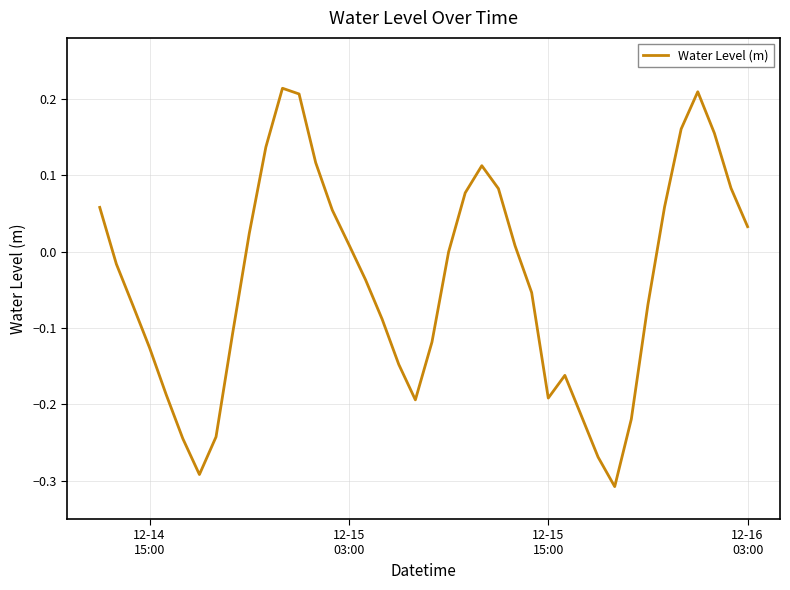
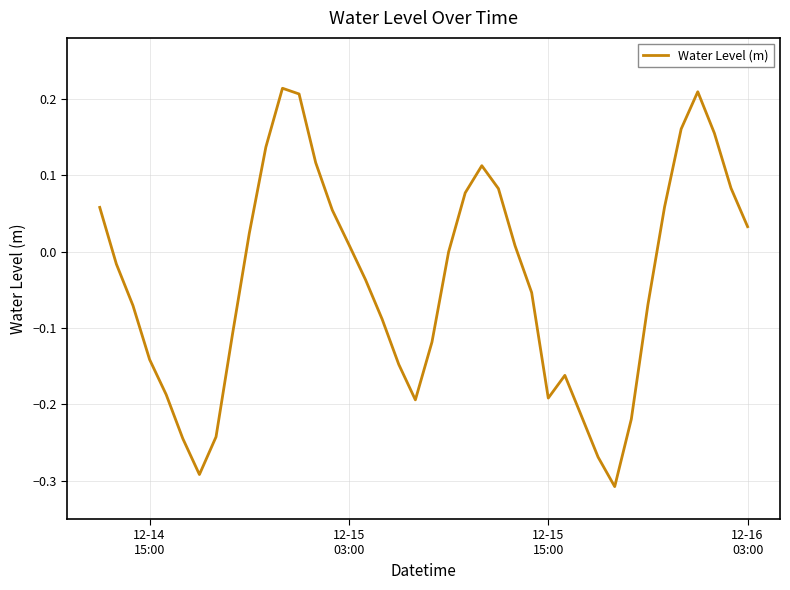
12-14 15:00: -0.13 -> -0.14
